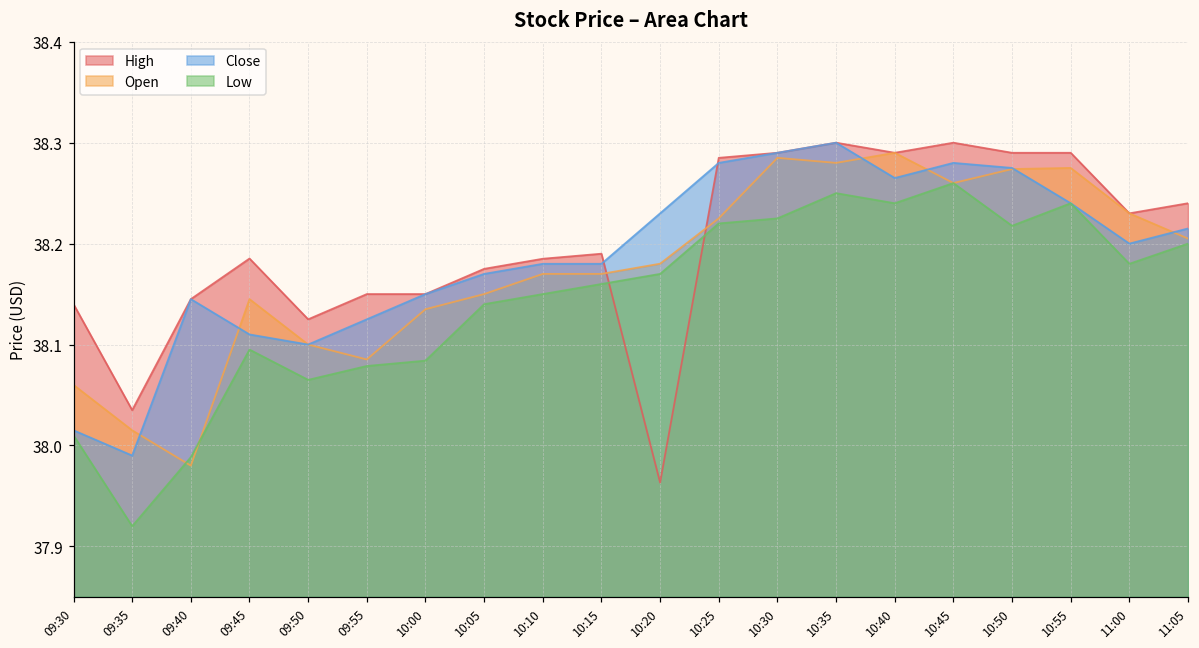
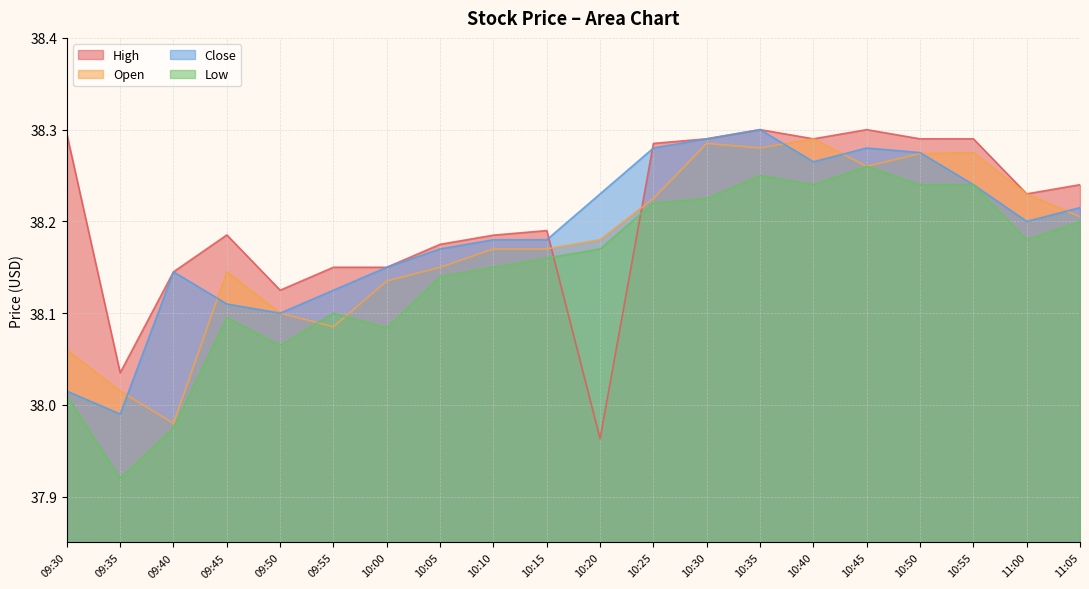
High, 09:30: 38.14 -> 38.30
Low, 09:40: 37.99 -> 37.97
Low, 09:55: 38.08 -> 38.10
Low, 10:50: 38.22 -> 38.24
